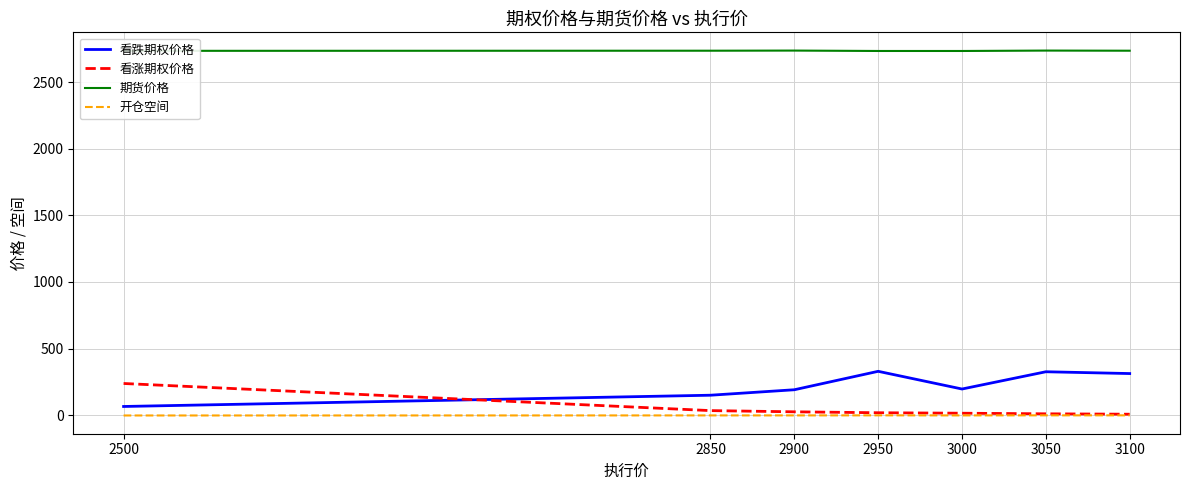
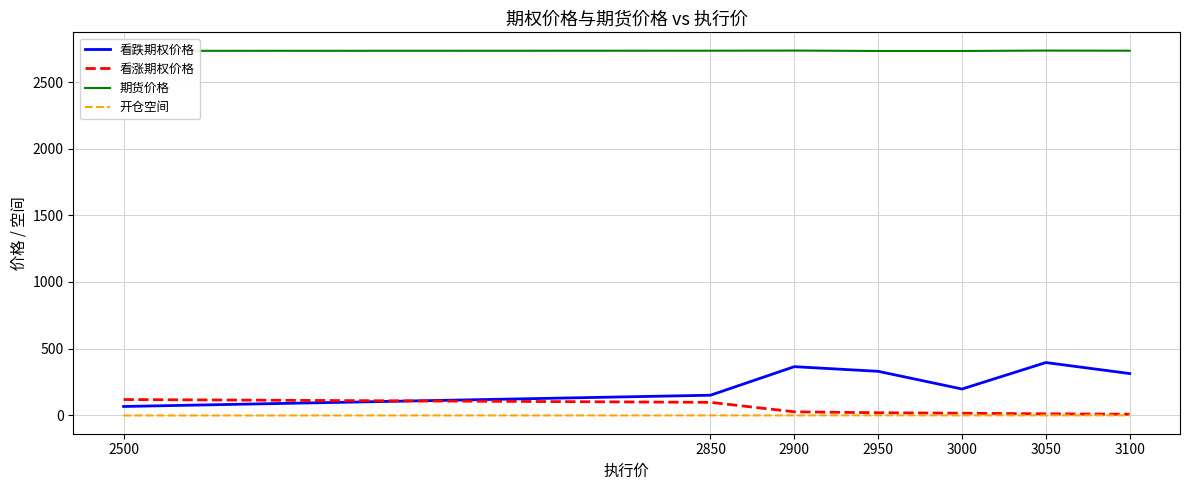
看涨期权价格, 2500: 240 -> 120
看涨期权价格, 2850: 40 -> 100
看跌期权价格, 2900: 190 -> 360
看跌期权价格, 3050: 330 -> 400
